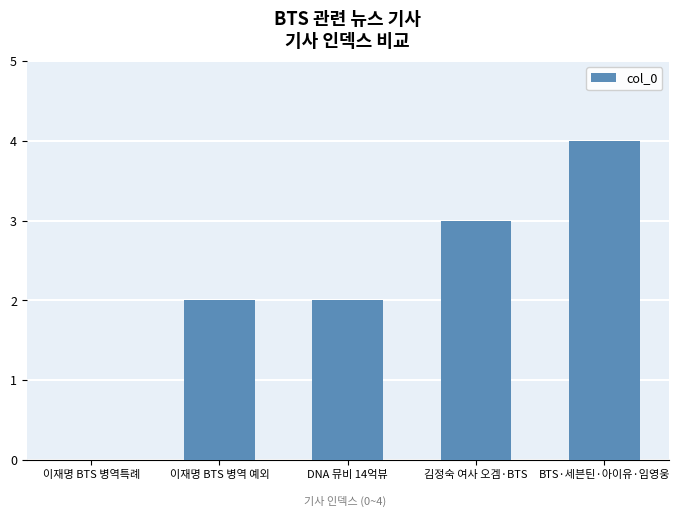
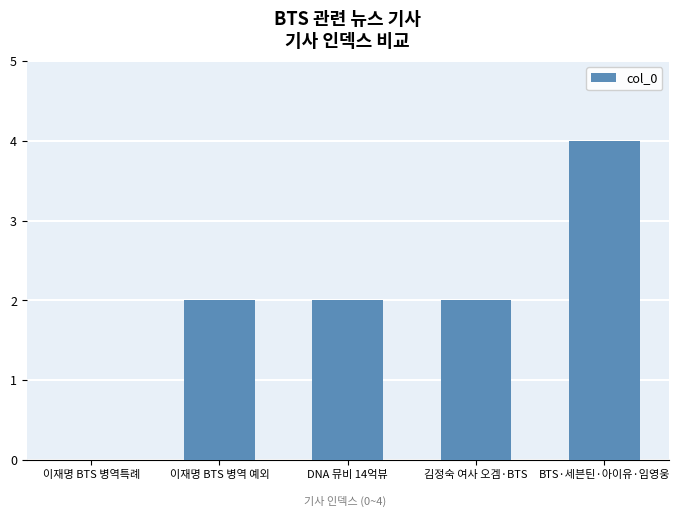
김정숙 여사 오겜·BTS: 3 -> 2
